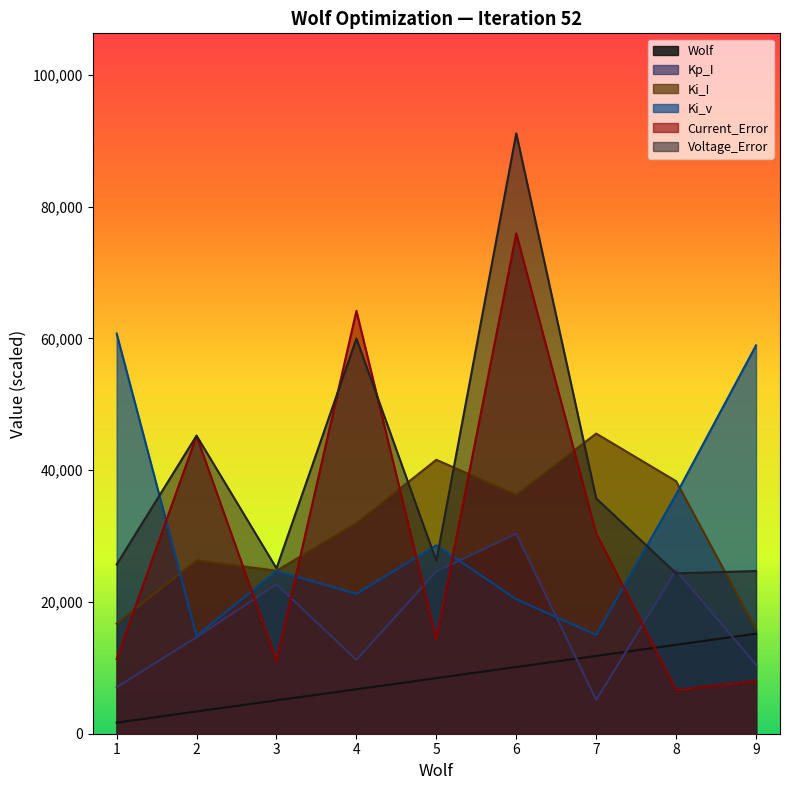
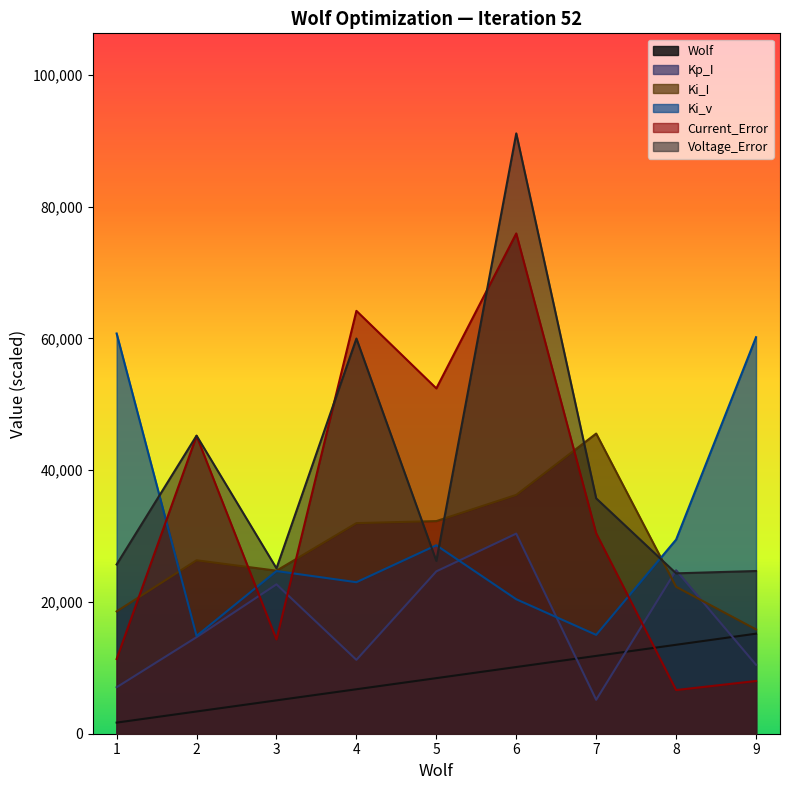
Ki_I, 1: 17,000 -> 19,000
Current_Error, 3: 11,000 -> 14,000
Ki_v, 4: 21,000 -> 23,000
Ki_I, 5: 42,000 -> 32,000
Current_Error, 5: 14,000 -> 52,000
Ki_I, 8: 38,000 -> 22,000
Ki_v, 8: 36,000 -> 29,000
Ki_v, 9: 59,000 -> 60,000
